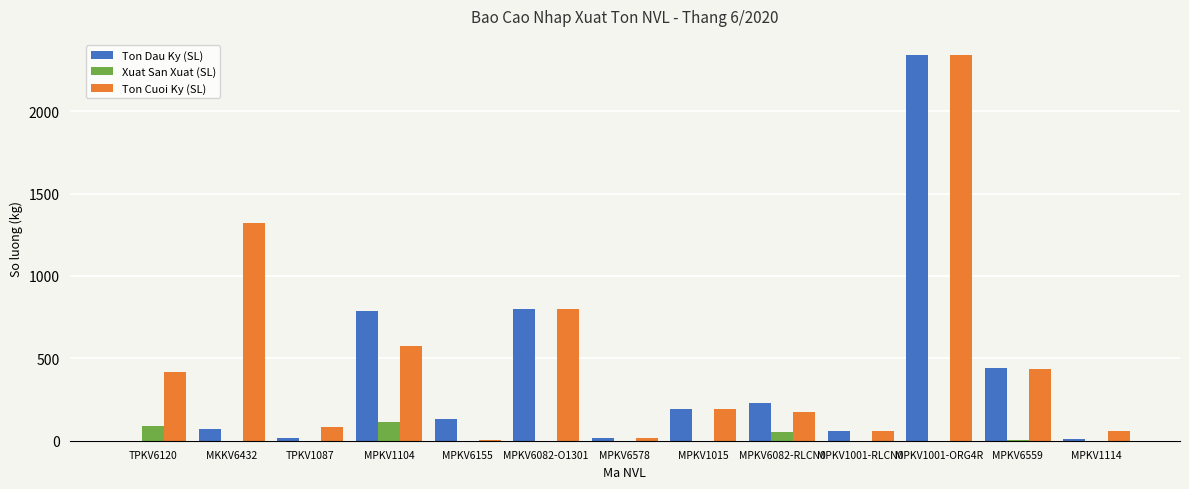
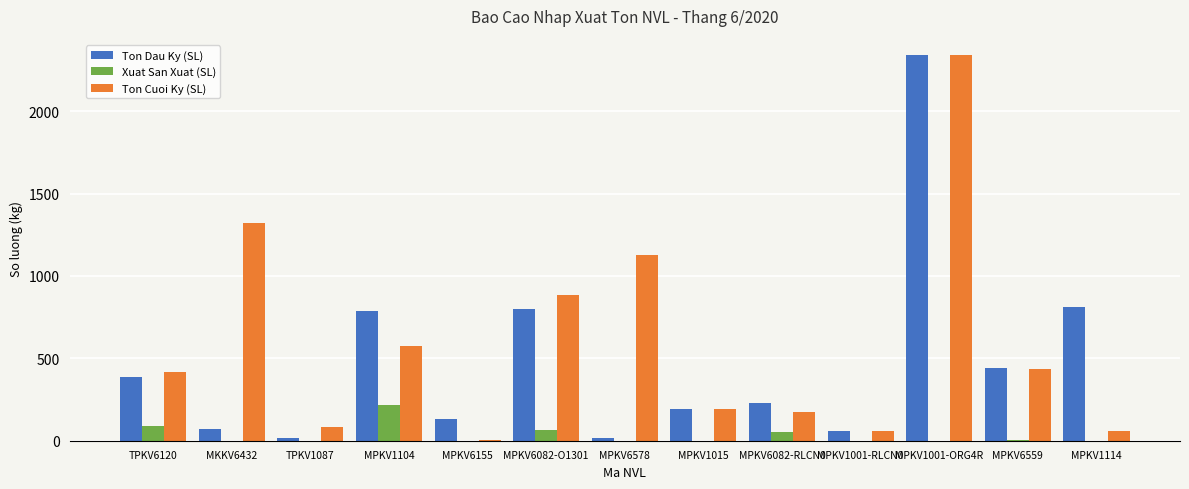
Ton Dau Ky (SL), TPKV6120: 0 -> 380
Xuat San Xuat (SL), MPKV1104: 110 -> 220
Xuat San Xuat (SL), MPKV6082-O1301: 0 -> 70
Ton Cuoi Ky (SL), MPKV6082-O1301: 800 -> 890
Ton Cuoi Ky (SL), MPKV6578: 10 -> 1130
Ton Dau Ky (SL), MPKV1114: 10 -> 810
